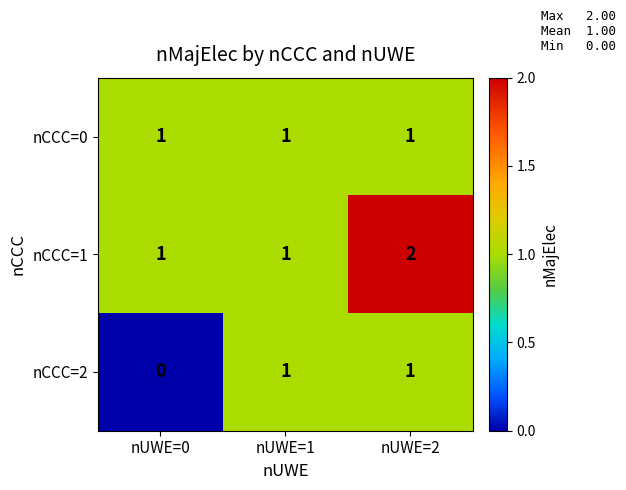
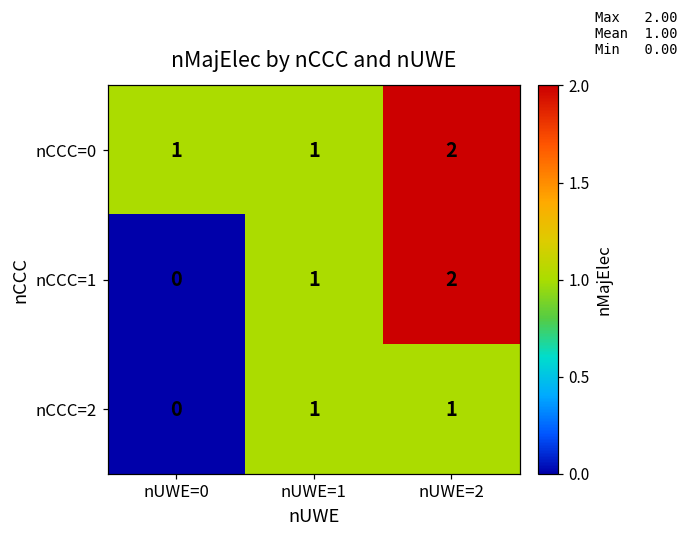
nCCC=0, nUWE=2: 1 -> 2
nCCC=1, nUWE=0: 1 -> 0
